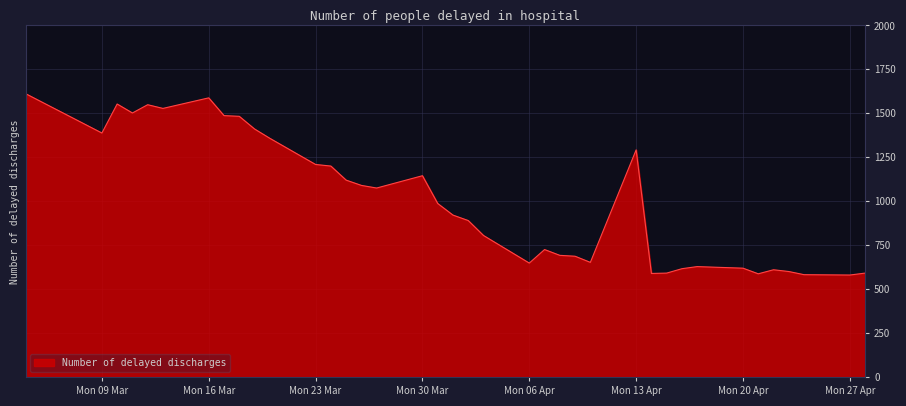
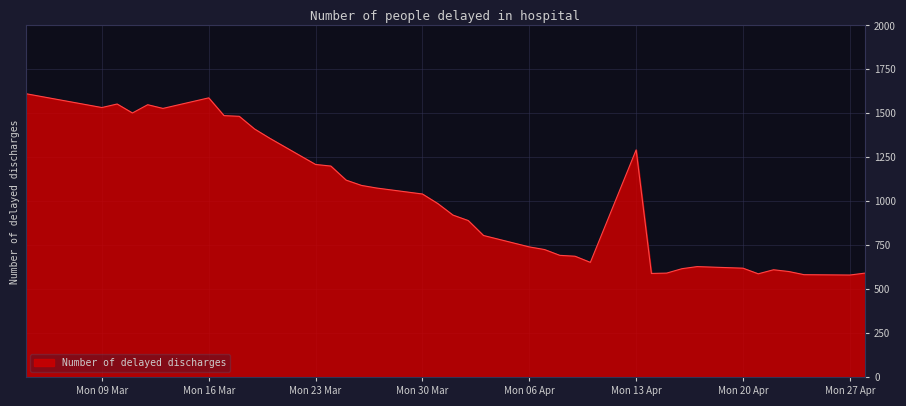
Mon 09 Mar: 1390 -> 1530
Mon 30 Mar: 1150 -> 1040
Mon 06 Apr: 650 -> 740
